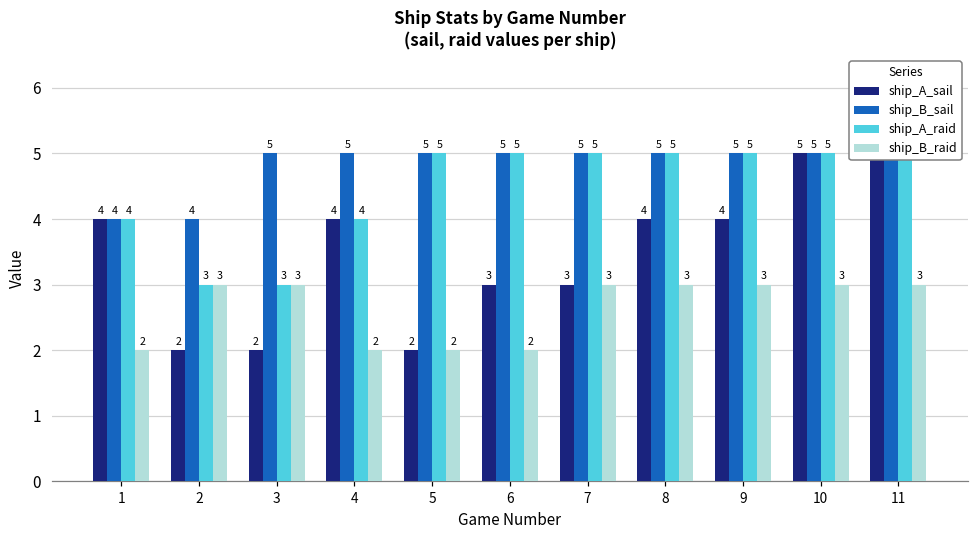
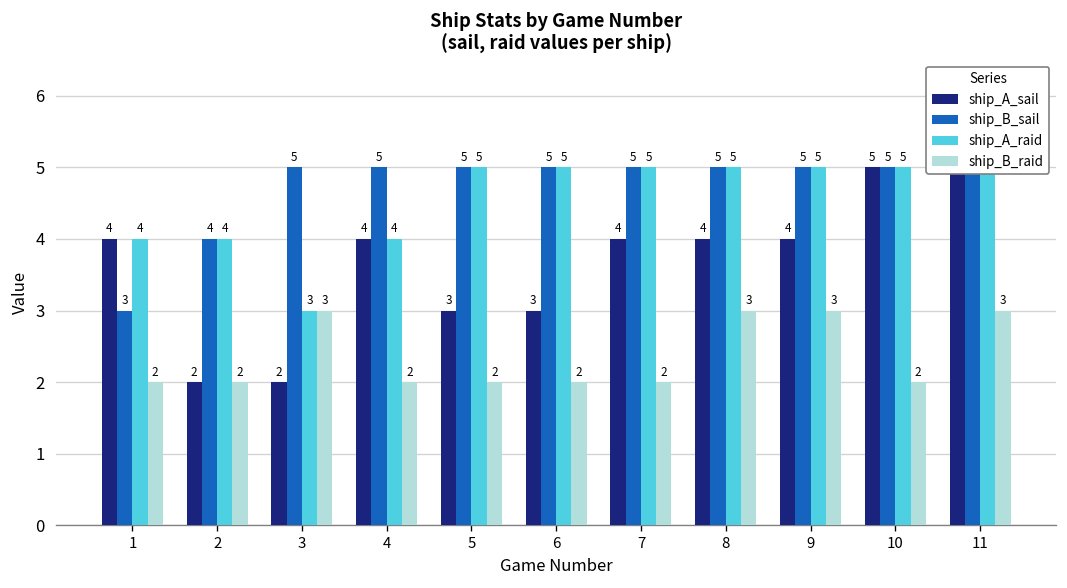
ship_B_sail, 1: 4 -> 3
ship_A_raid, 2: 3 -> 4
ship_B_raid, 2: 3 -> 2
ship_A_sail, 5: 2 -> 3
ship_A_sail, 7: 3 -> 4
ship_B_raid, 7: 3 -> 2
ship_B_raid, 10: 3 -> 2
